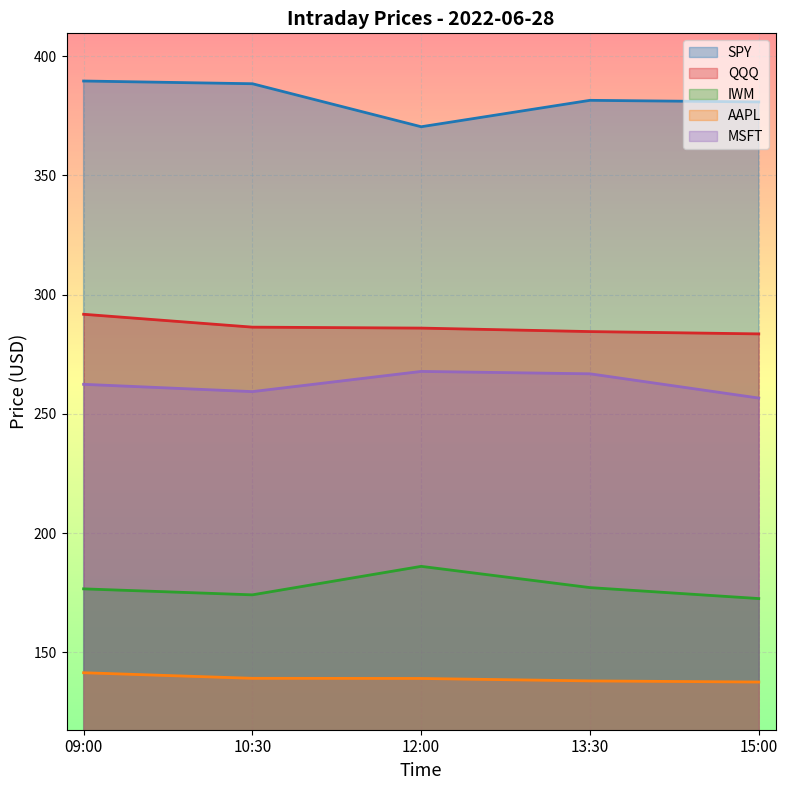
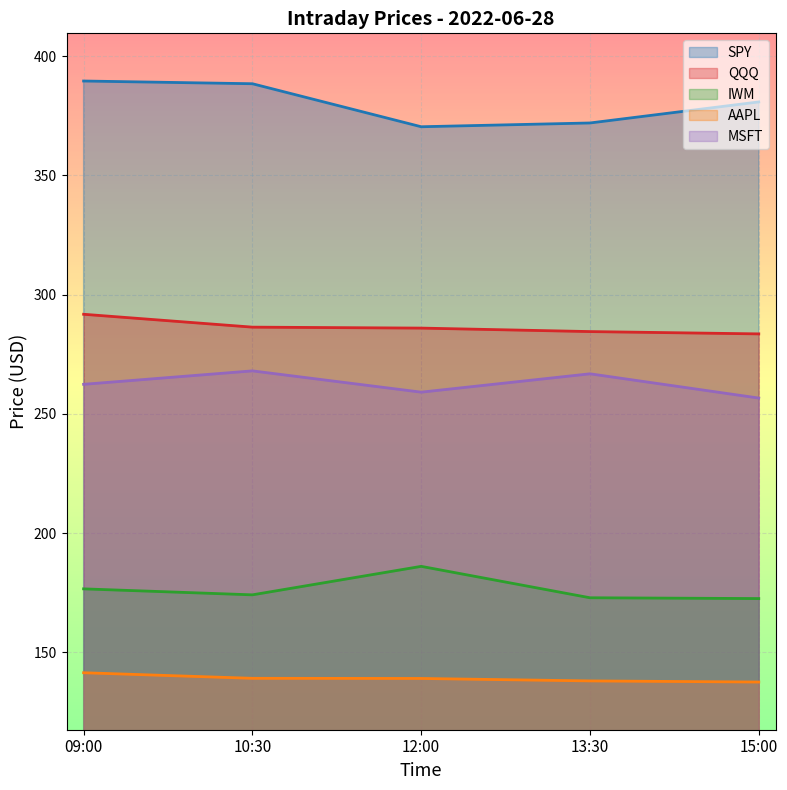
MSFT, 10:30: 259 -> 268
MSFT, 12:00: 268 -> 259
SPY, 13:30: 382 -> 372
IWM, 13:30: 177 -> 173
